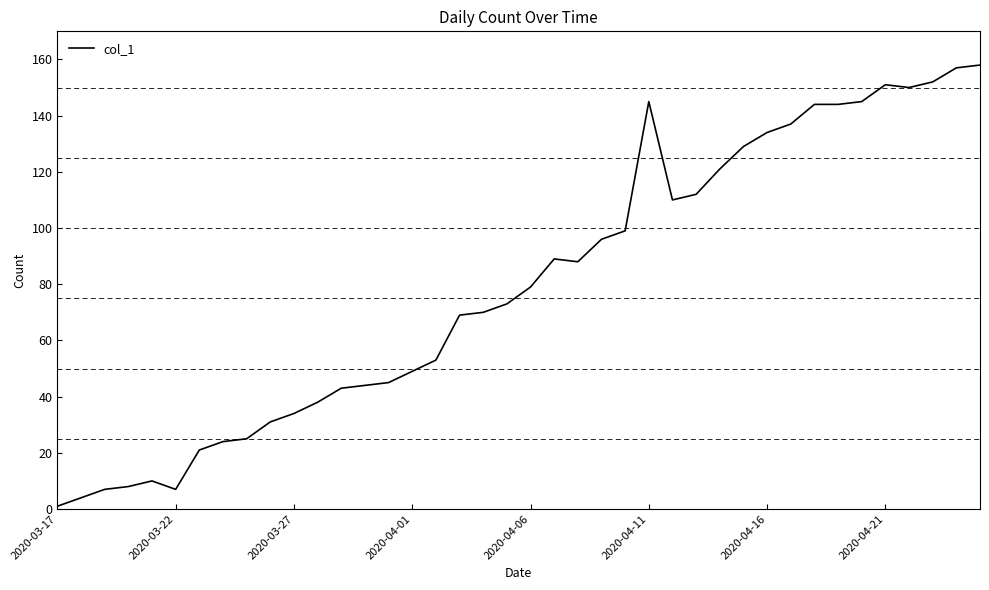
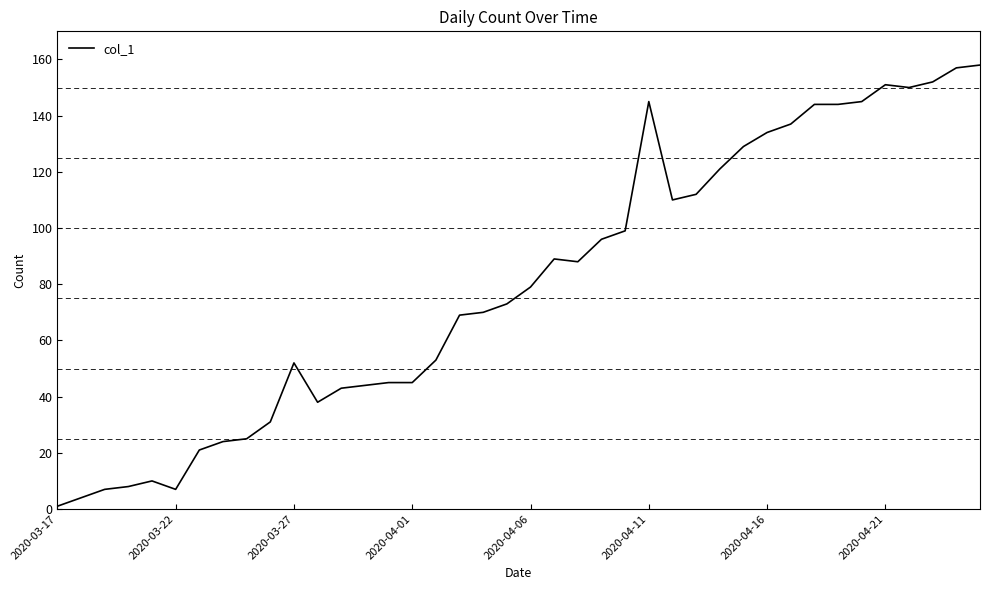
2020-03-27: 34 -> 52
2020-04-01: 49 -> 45
